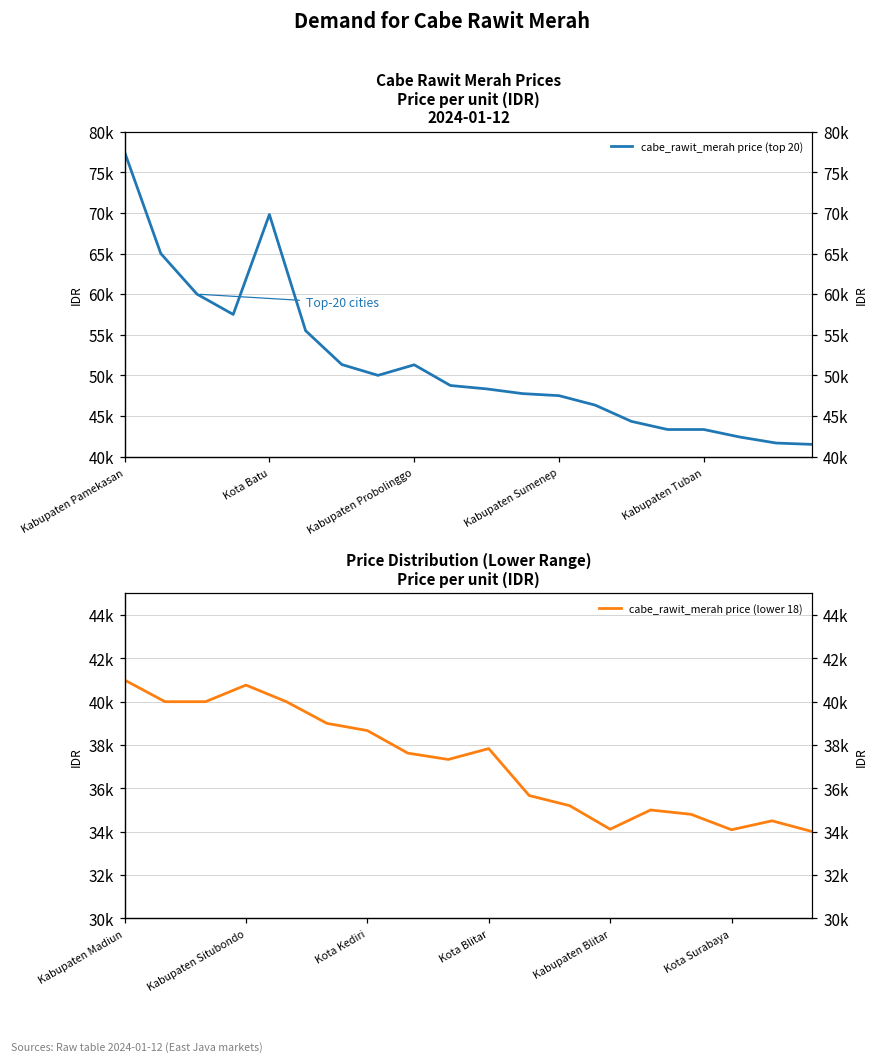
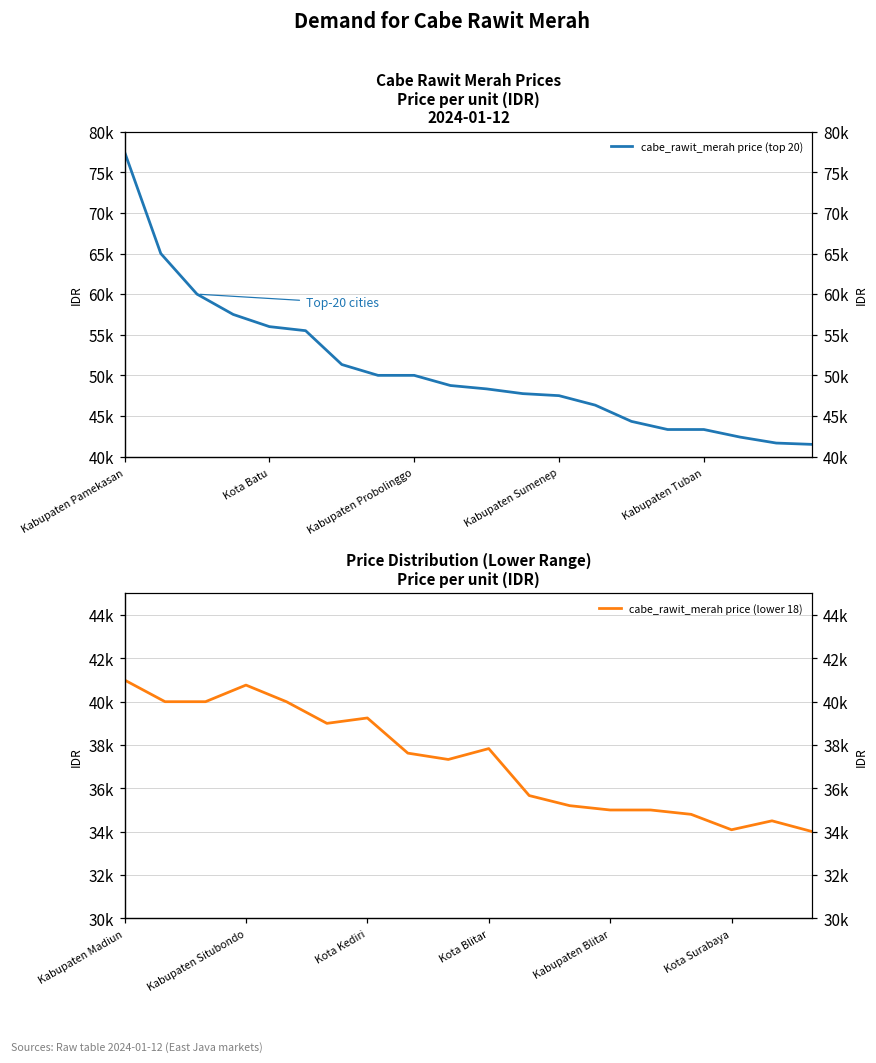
Cabe Rawit Merah Prices Price per unit (IDR) 2024-01-12, Kota Batu: 70000 -> 56000
Cabe Rawit Merah Prices Price per unit (IDR) 2024-01-12, Kabupaten Probolinggo: 51000 -> 50000
Price Distribution (Lower Range) Price per unit (IDR), Kota Kediri: 38700 -> 39200
Price Distribution (Lower Range) Price per unit (IDR), Kabupaten Blitar: 34100 -> 35000
